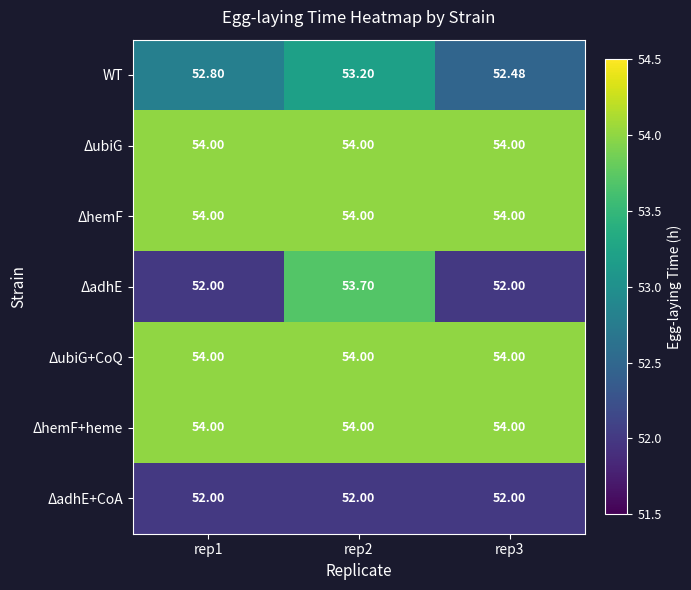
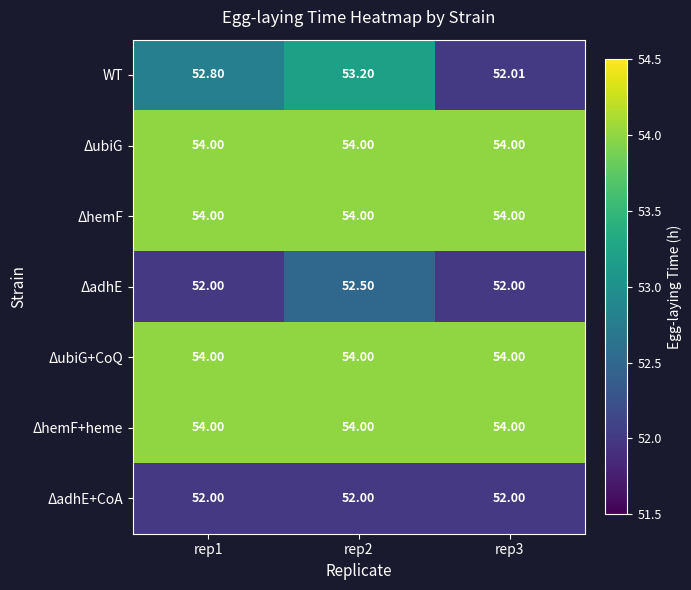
WT, rep3: 52.48 -> 52.01
ΔadhE, rep2: 53.70 -> 52.50
